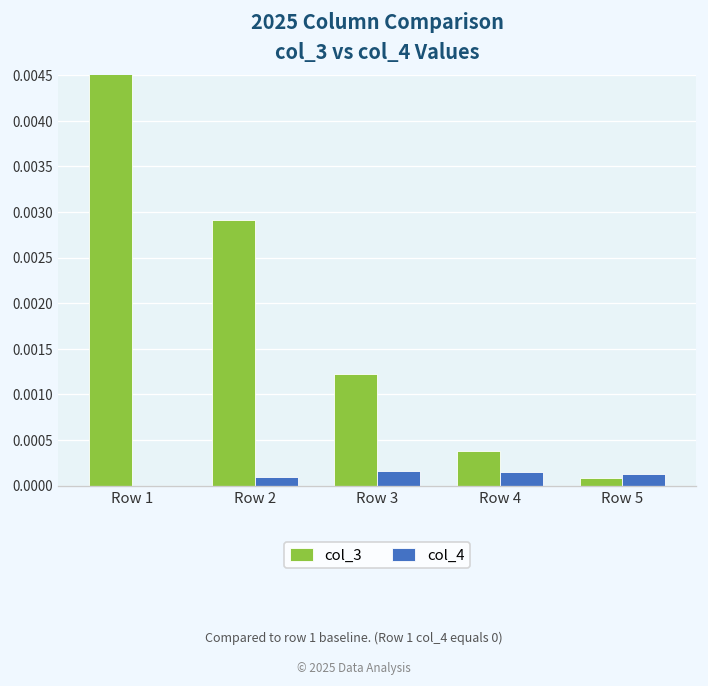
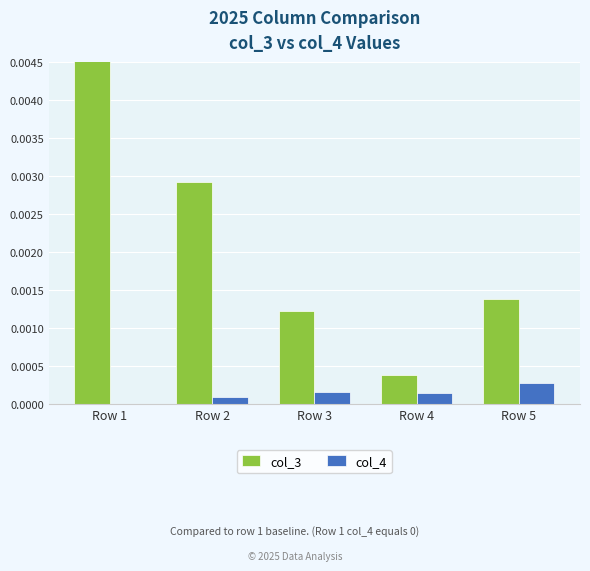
col_3, Row 5: 0.0001 -> 0.0014
col_4, Row 5: 0.0001 -> 0.0003
